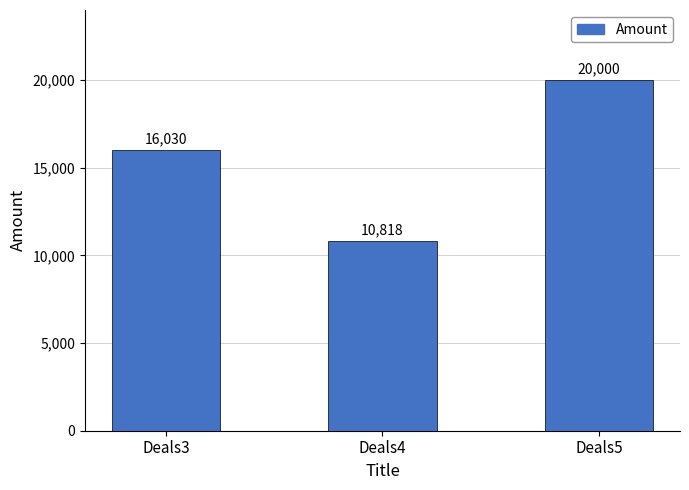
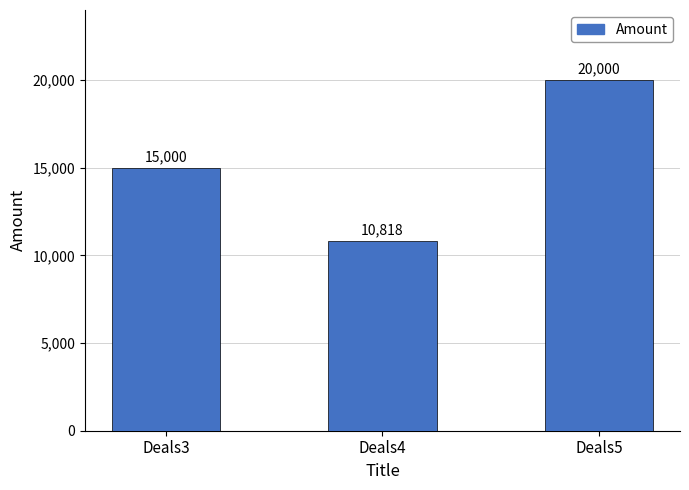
Deals3: 16,030 -> 15,000
